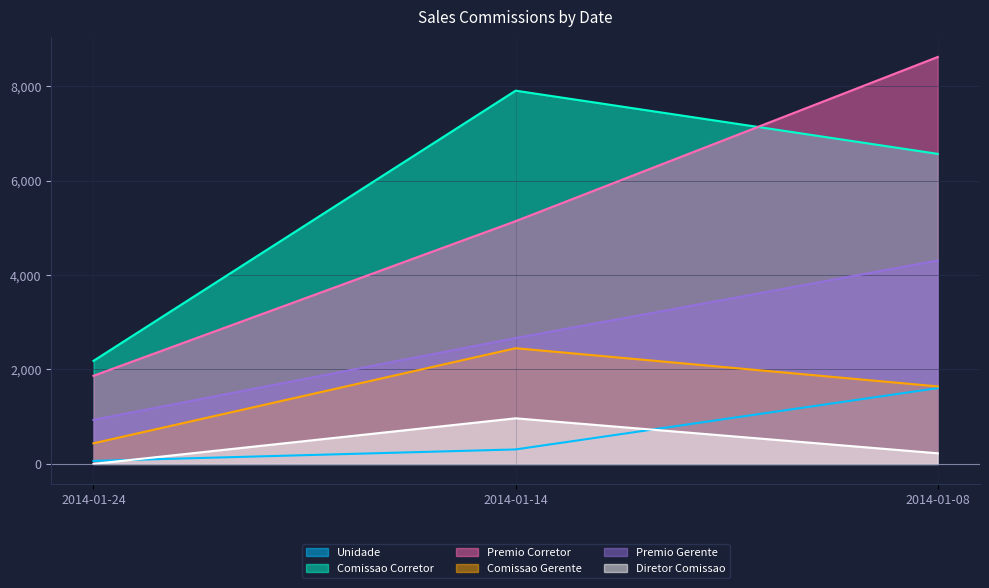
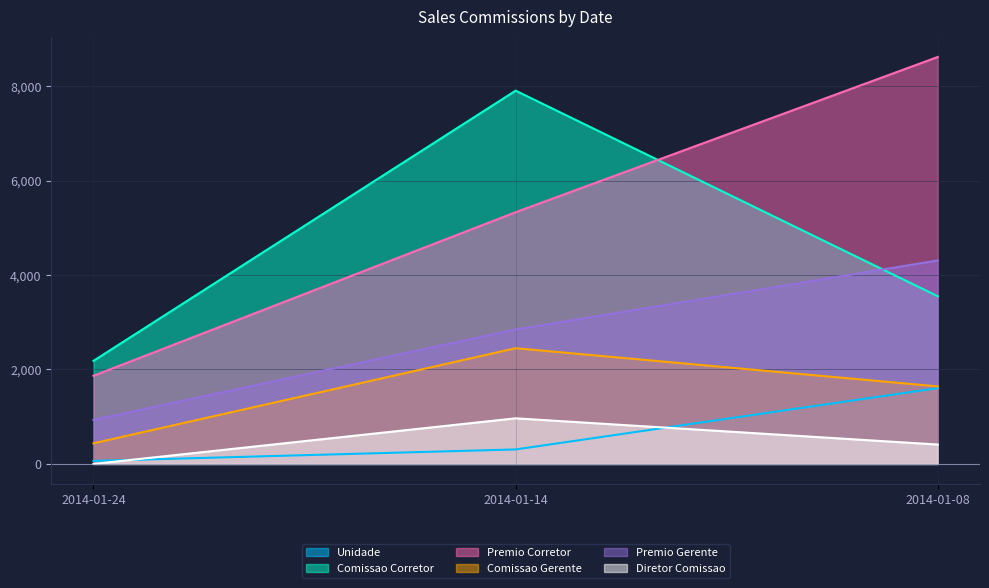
Premio Corretor, 2014-01-14: 5,100 -> 5,300
Premio Gerente, 2014-01-14: 2,700 -> 2,800
Comissao Corretor, 2014-01-08: 6,600 -> 3,600
Diretor Comissao, 2014-01-08: 200 -> 400
